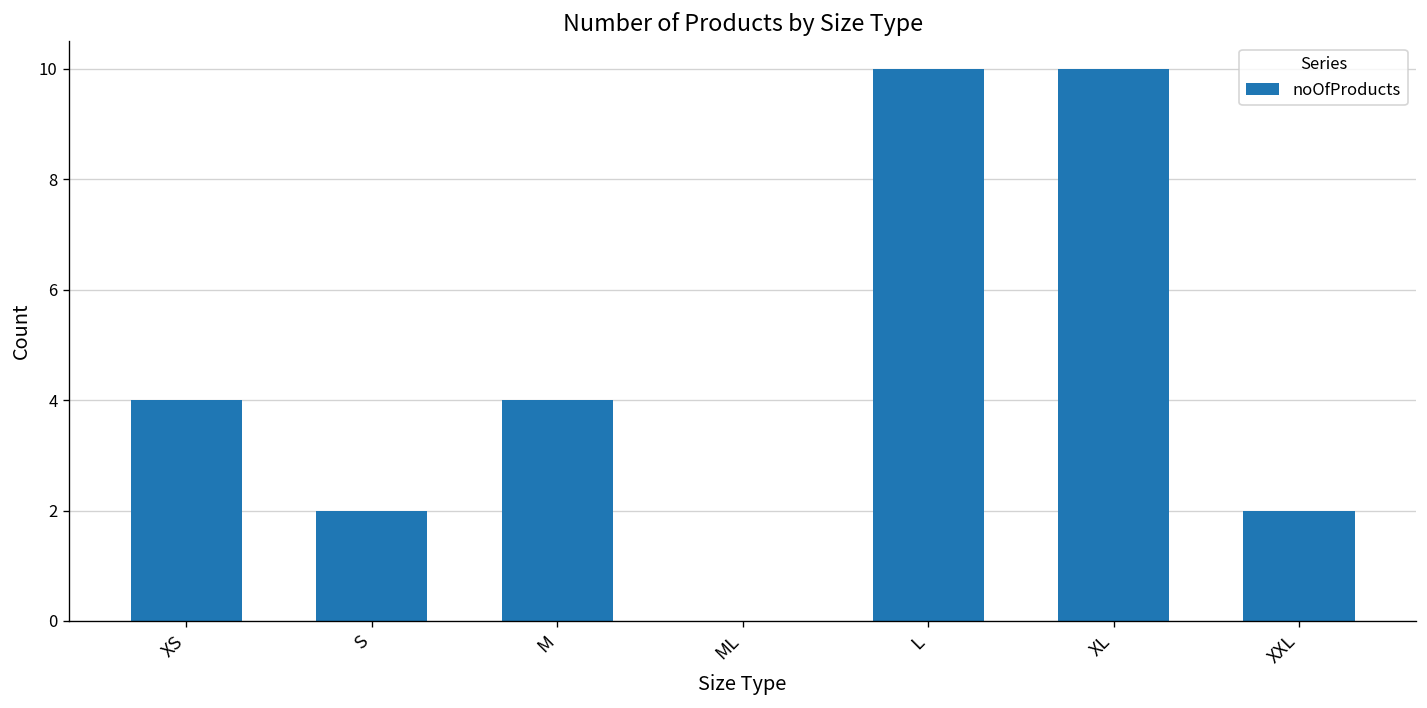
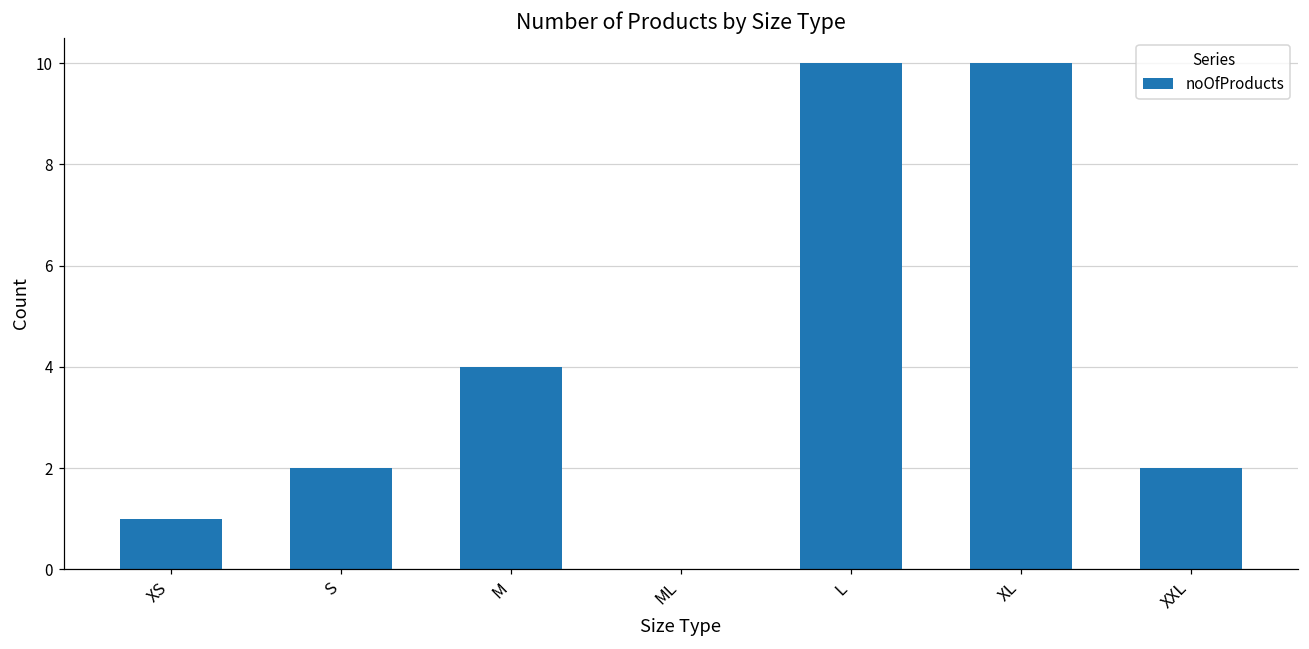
XS: 4 -> 1
